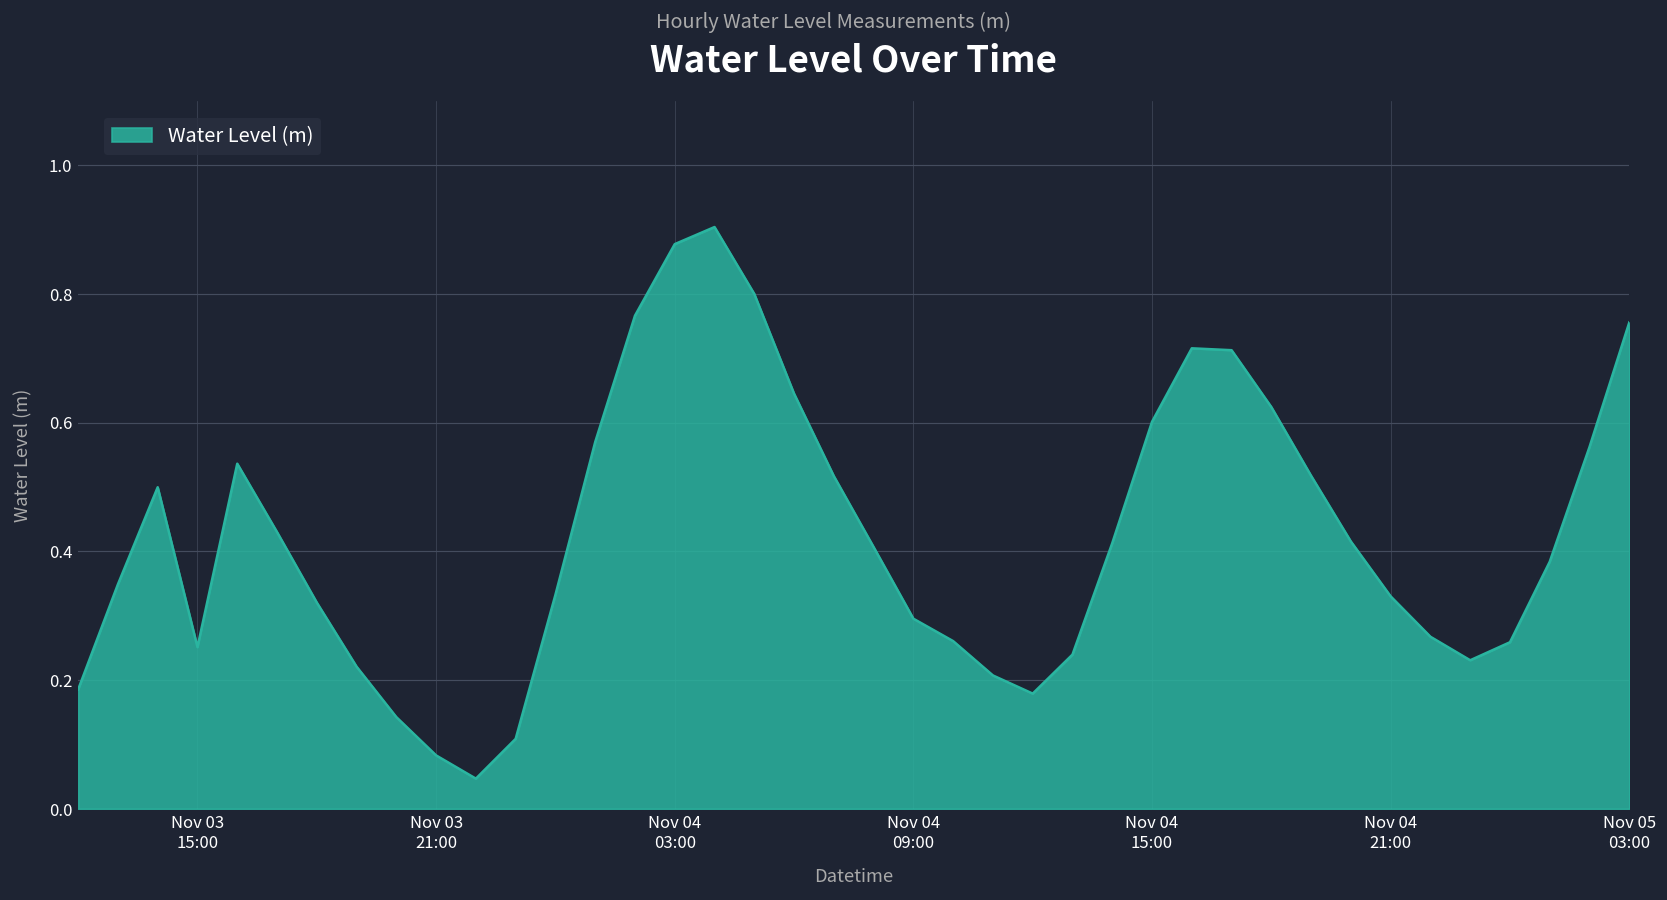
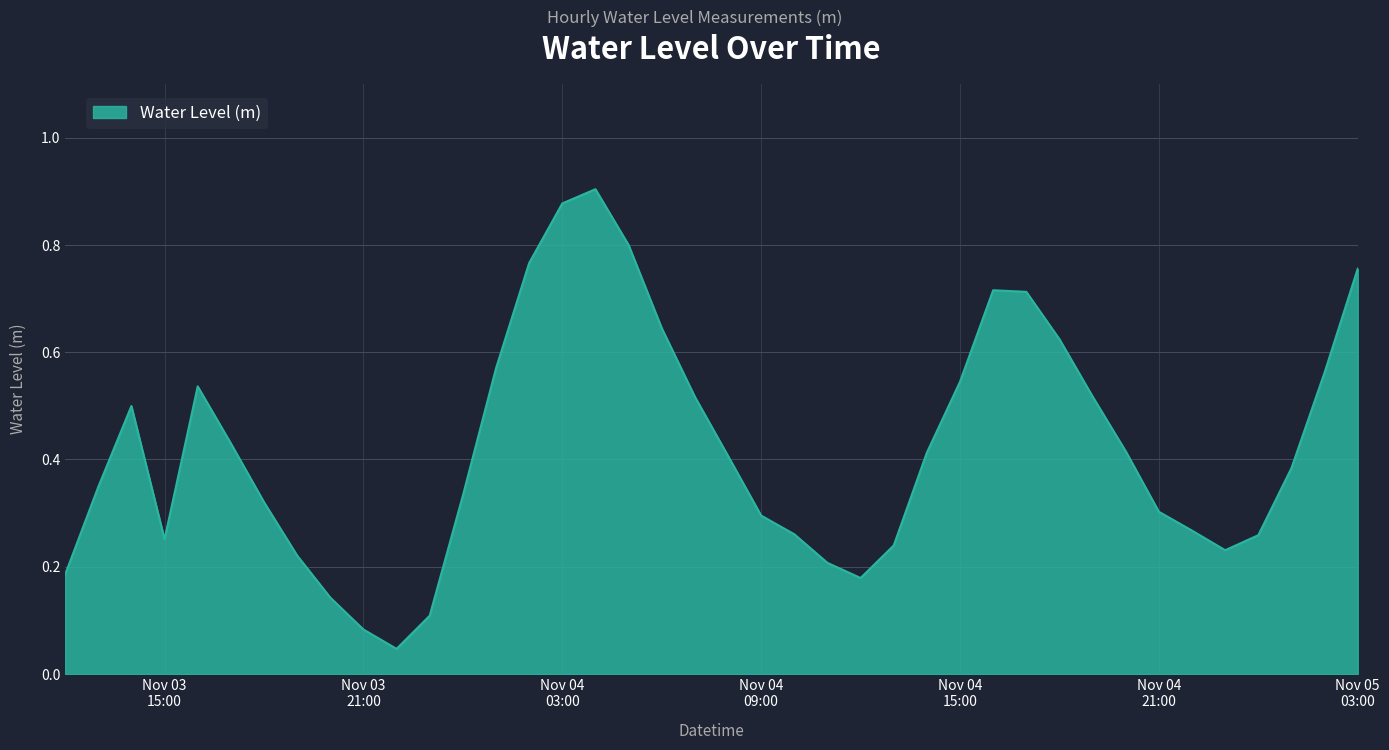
Nov 04 15:00: 0.60 -> 0.54
Nov 04 21:00: 0.33 -> 0.30
